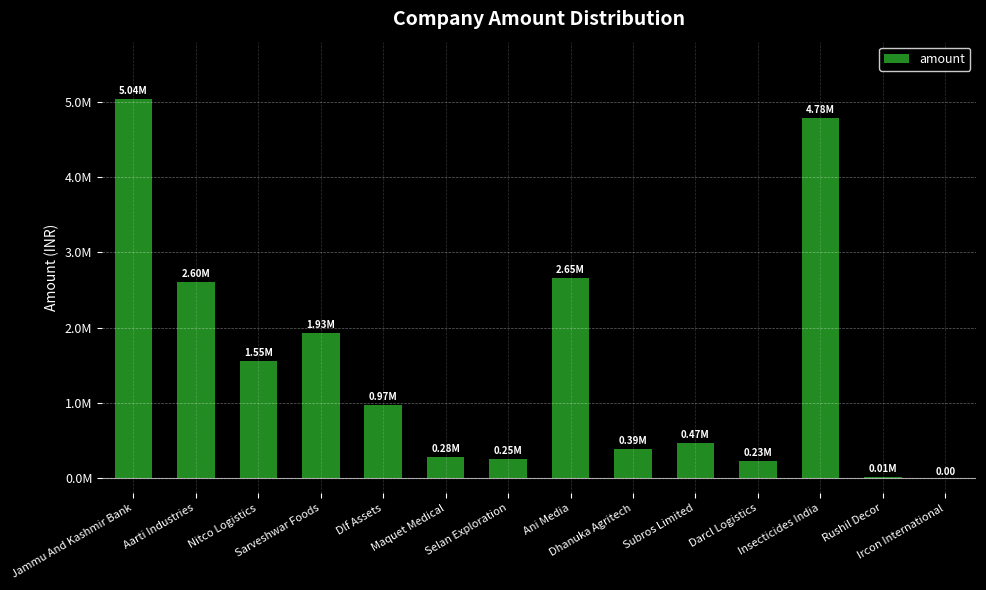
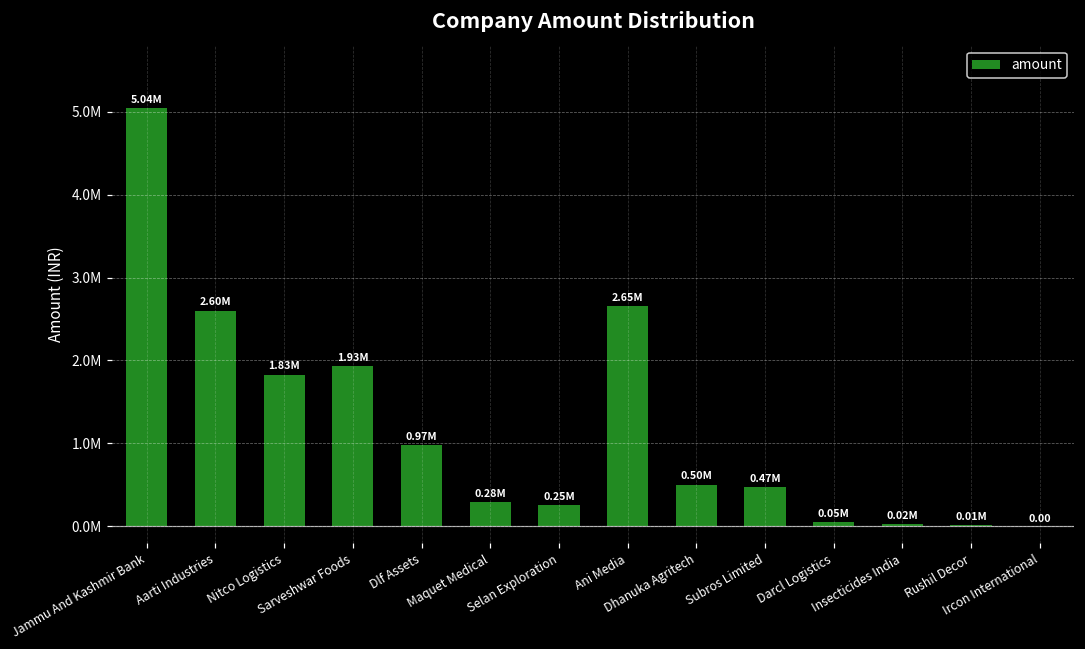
Nitco Logistics: 1.55M -> 1.83M
Dhanuka Agritech: 0.39M -> 0.50M
Darcl Logistics: 0.23M -> 0.05M
Insecticides India: 4.78M -> 0.02M
